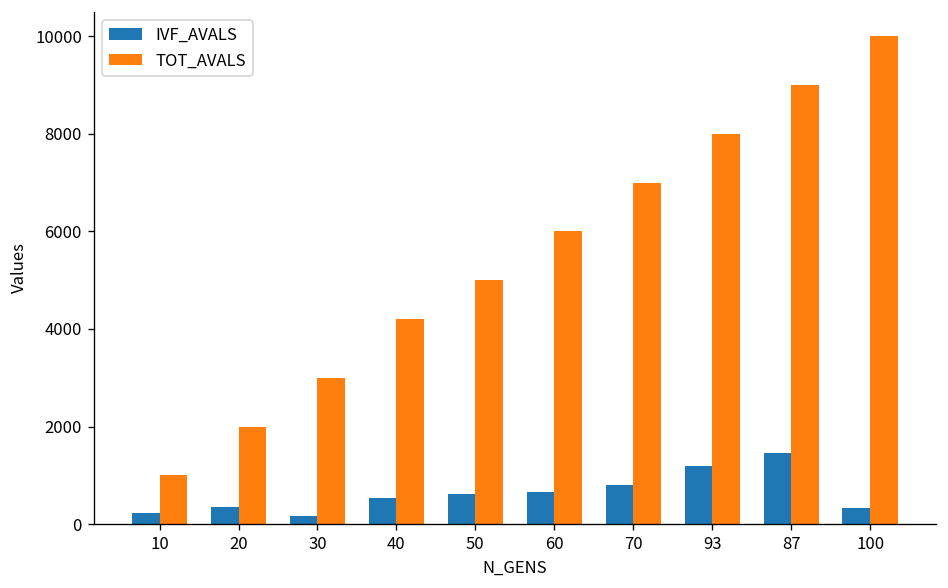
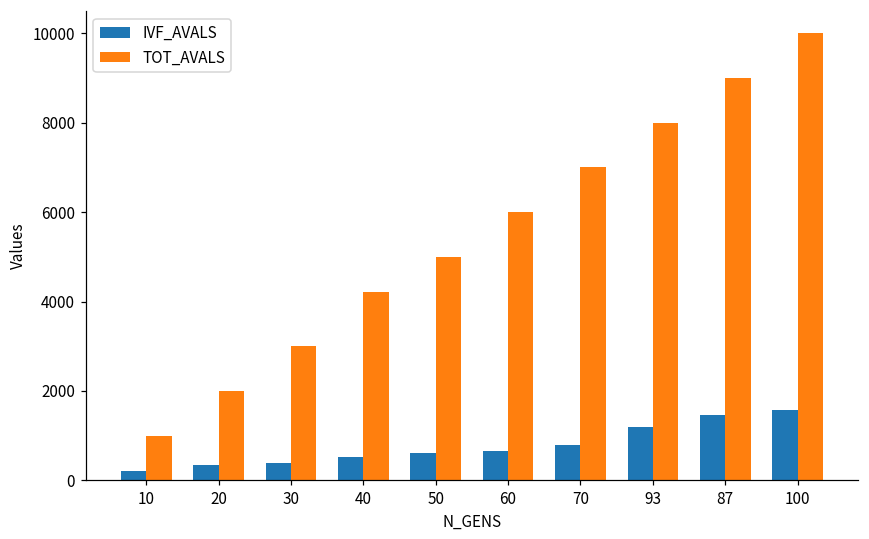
IVF_AVALS, 30: 200 -> 400
IVF_AVALS, 100: 300 -> 1600
